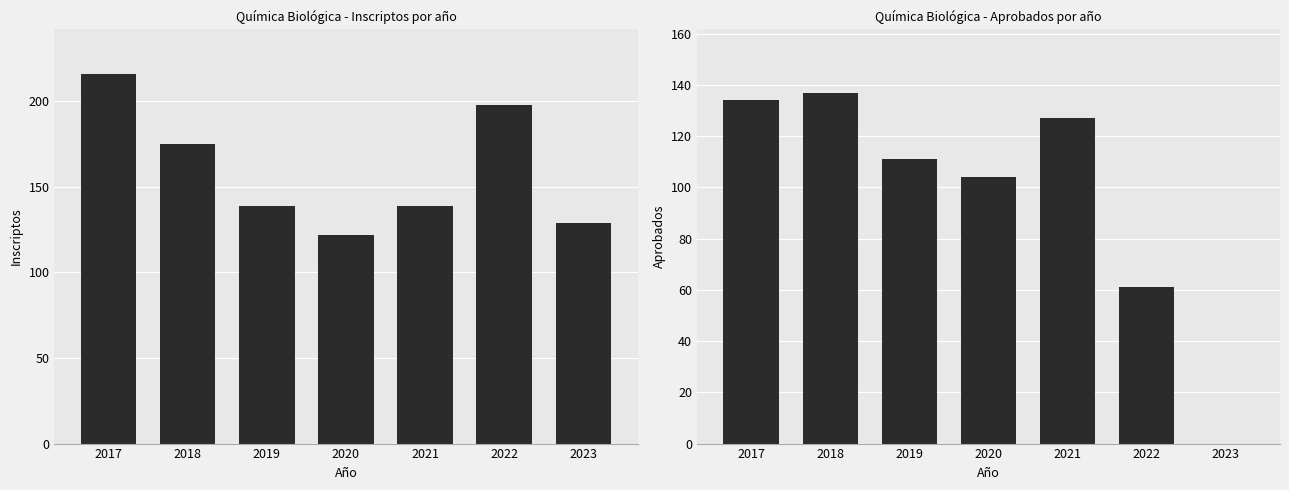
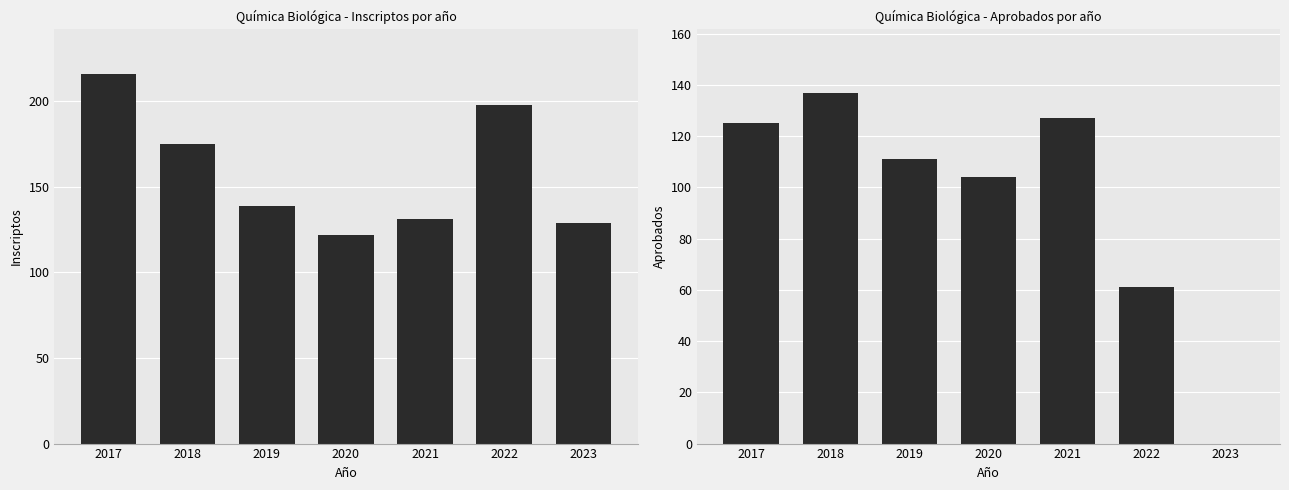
Química Biológica - Inscriptos por año, 2021: 139 -> 131
Química Biológica - Aprobados por año, 2017: 134 -> 125
